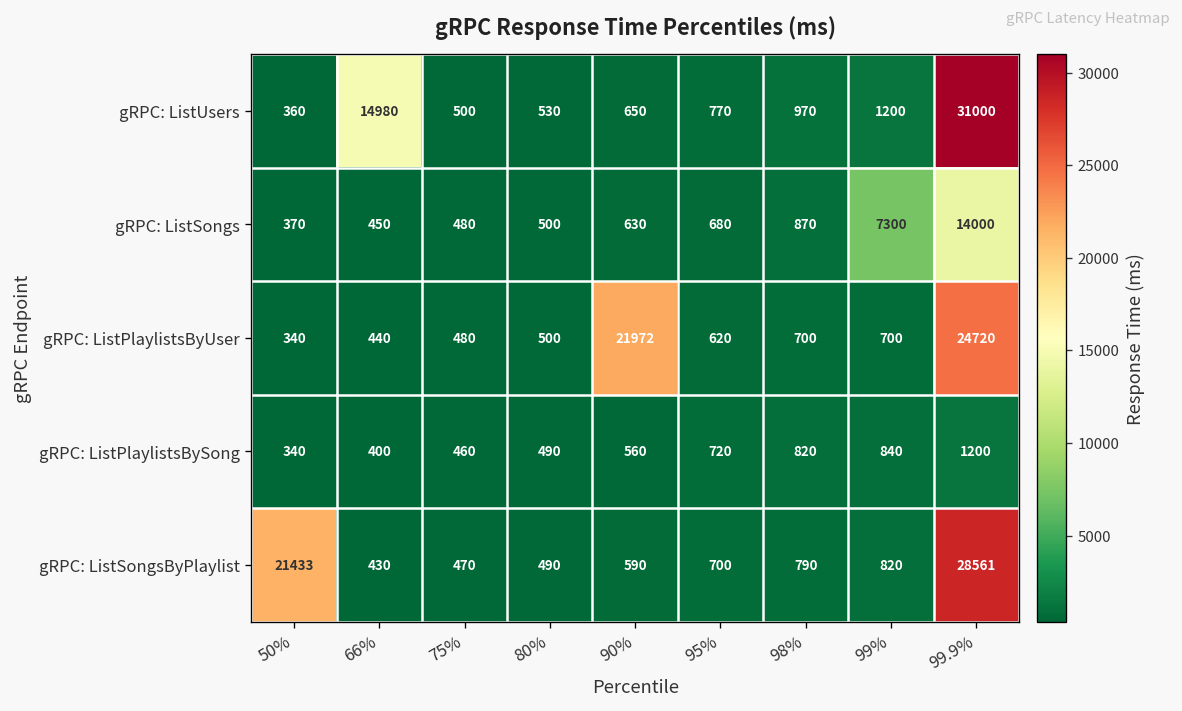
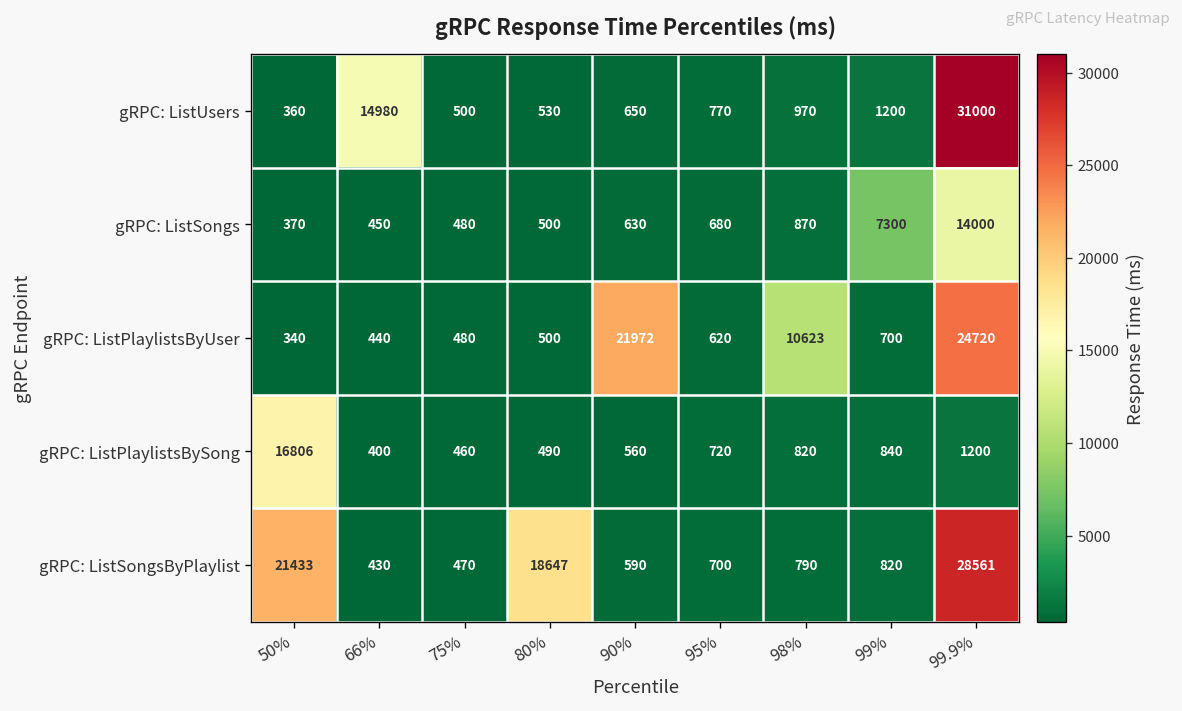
gRPC: ListPlaylistsByUser, 98%: 700 -> 10623
gRPC: ListPlaylistsBySong, 50%: 340 -> 16806
gRPC: ListSongsByPlaylist, 80%: 490 -> 18647
